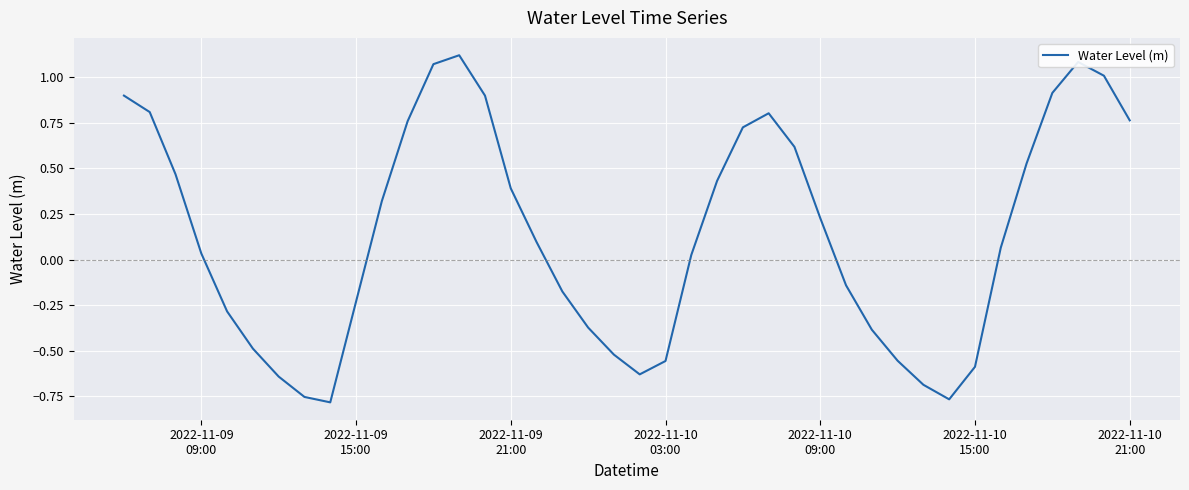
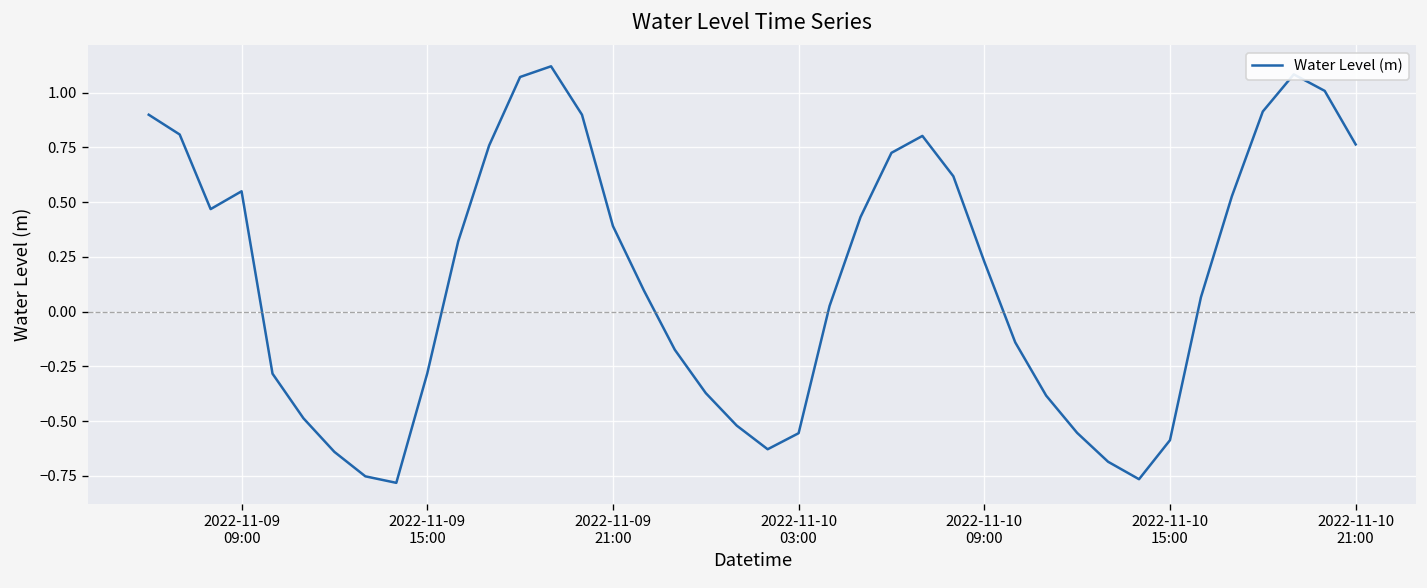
2022-11-09 09:00: 0.03 -> 0.55
2022-11-09 15:00: -0.23 -> -0.28
